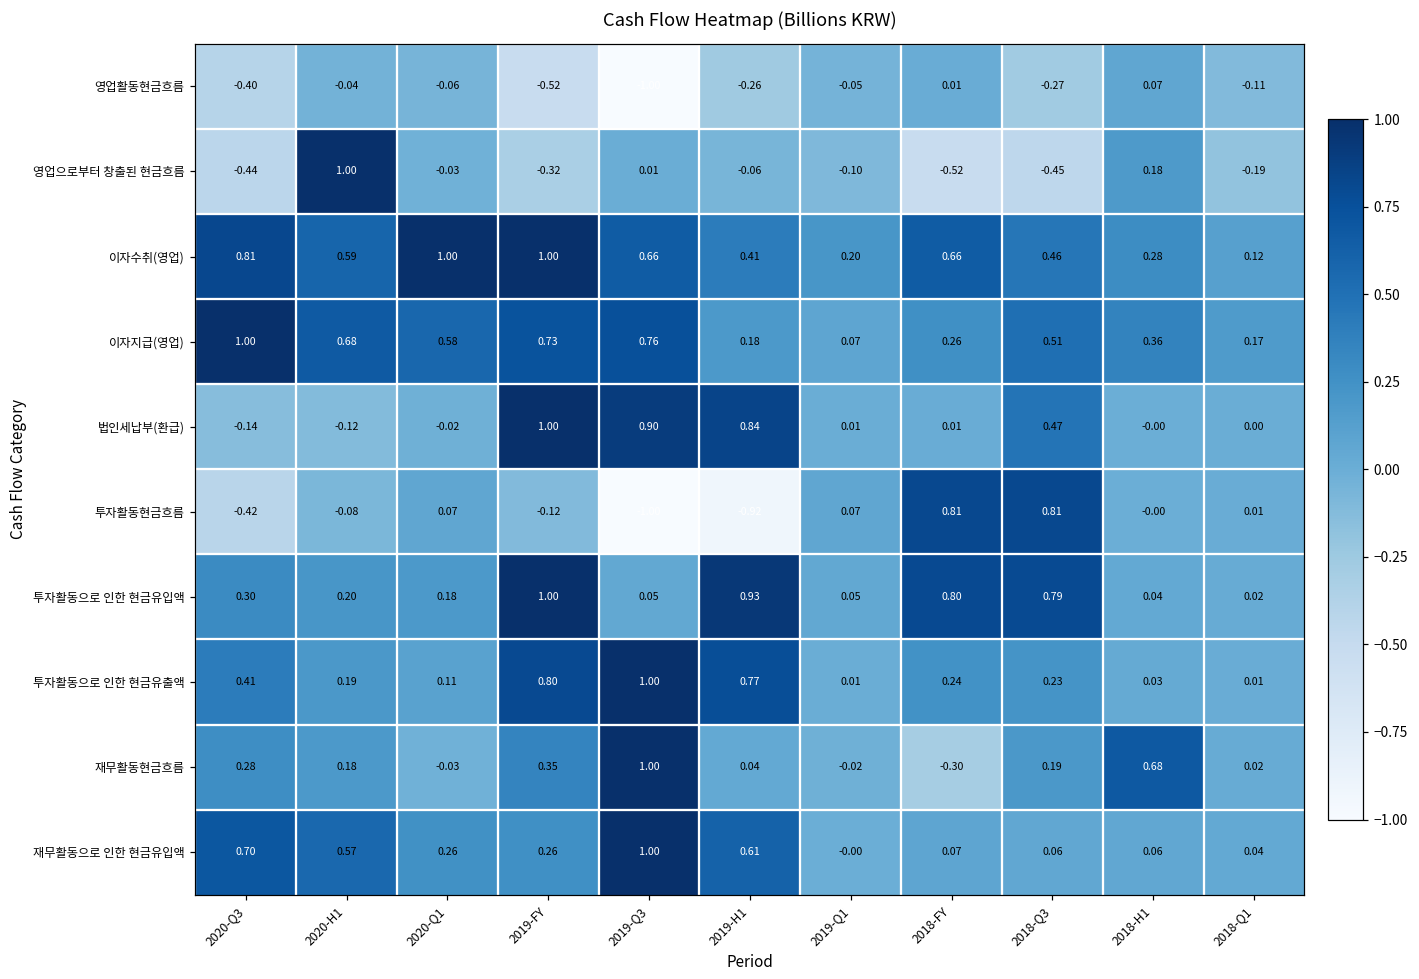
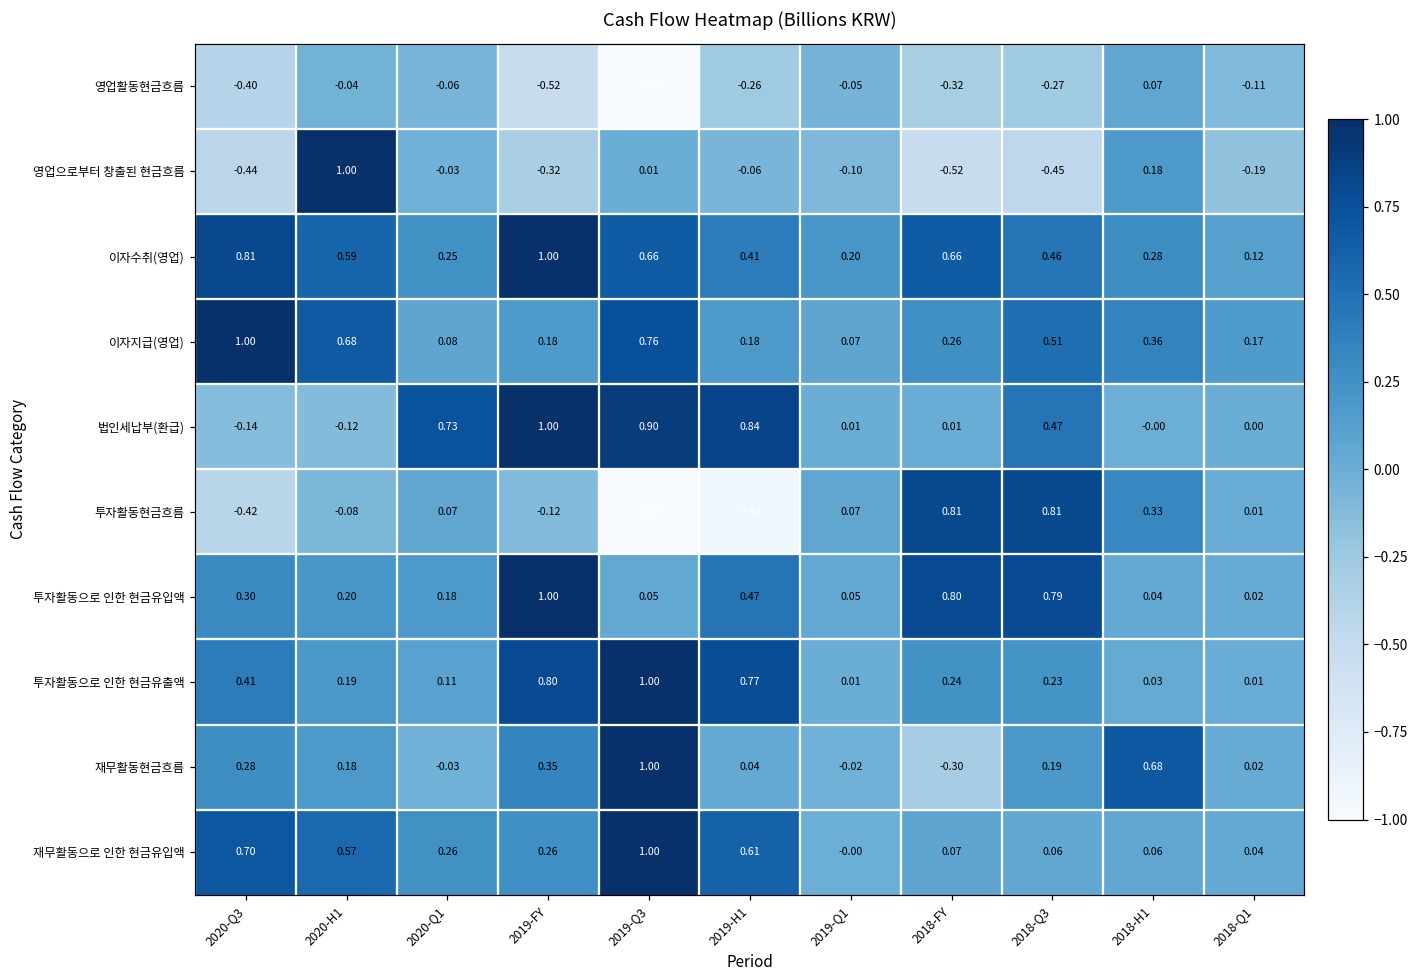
영업활동현금흐름, 2018-FY: 0.01 -> -0.32
이자수취(영업), 2020-Q1: 1.00 -> 0.25
이자지급(영업), 2020-Q1: 0.58 -> 0.08
이자지급(영업), 2019-FY: 0.73 -> 0.18
법인세납부(환급), 2020-Q1: -0.02 -> 0.73
투자활동현금흐름, 2018-H1: -0.00 -> 0.33
투자활동으로 인한 현금유입액, 2019-H1: 0.93 -> 0.47
